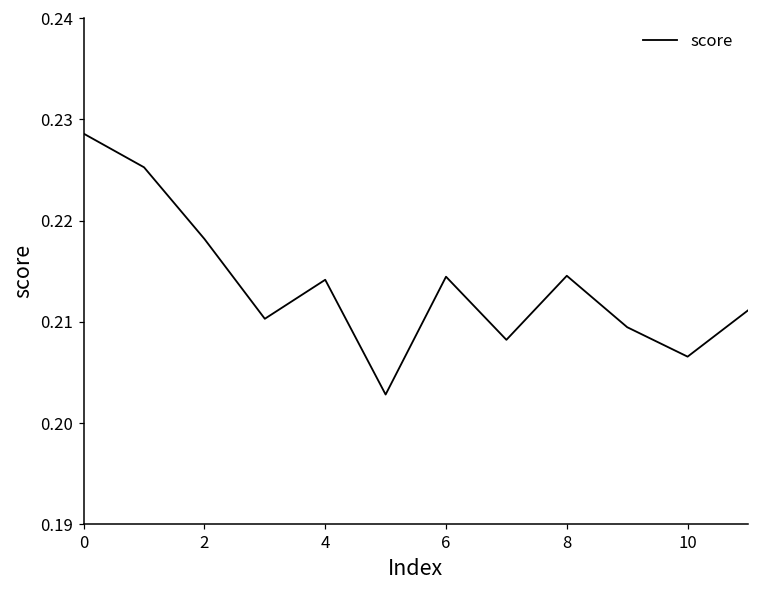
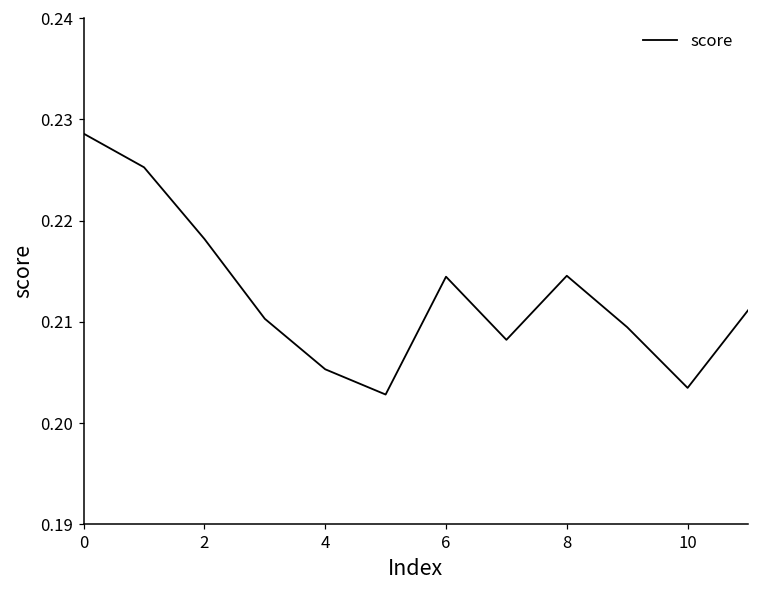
4: 0.214 -> 0.205
10: 0.207 -> 0.203
